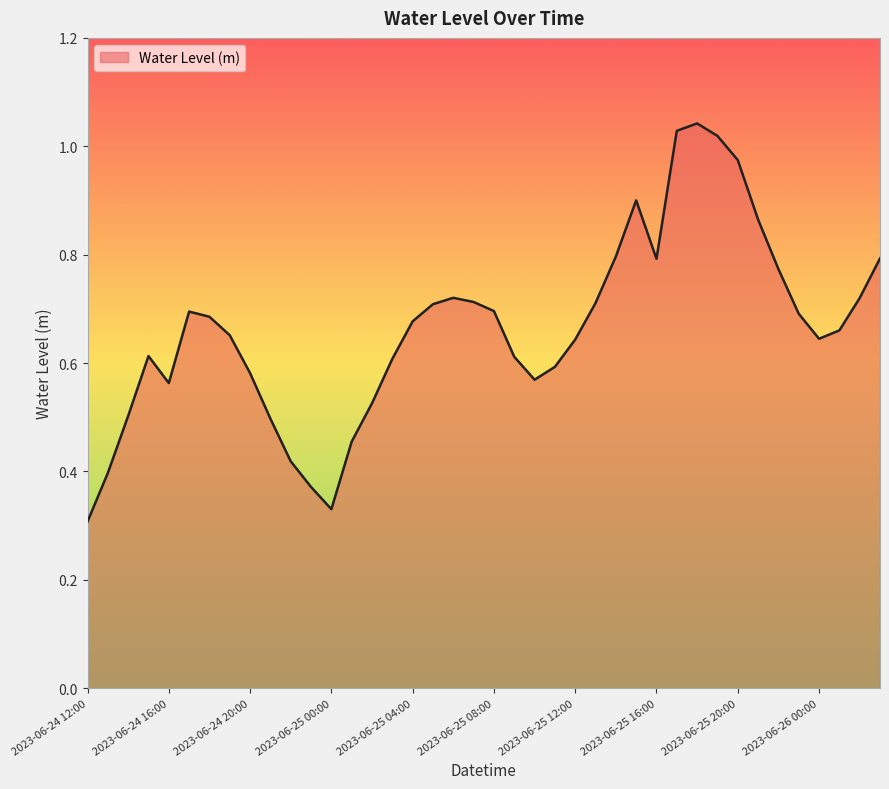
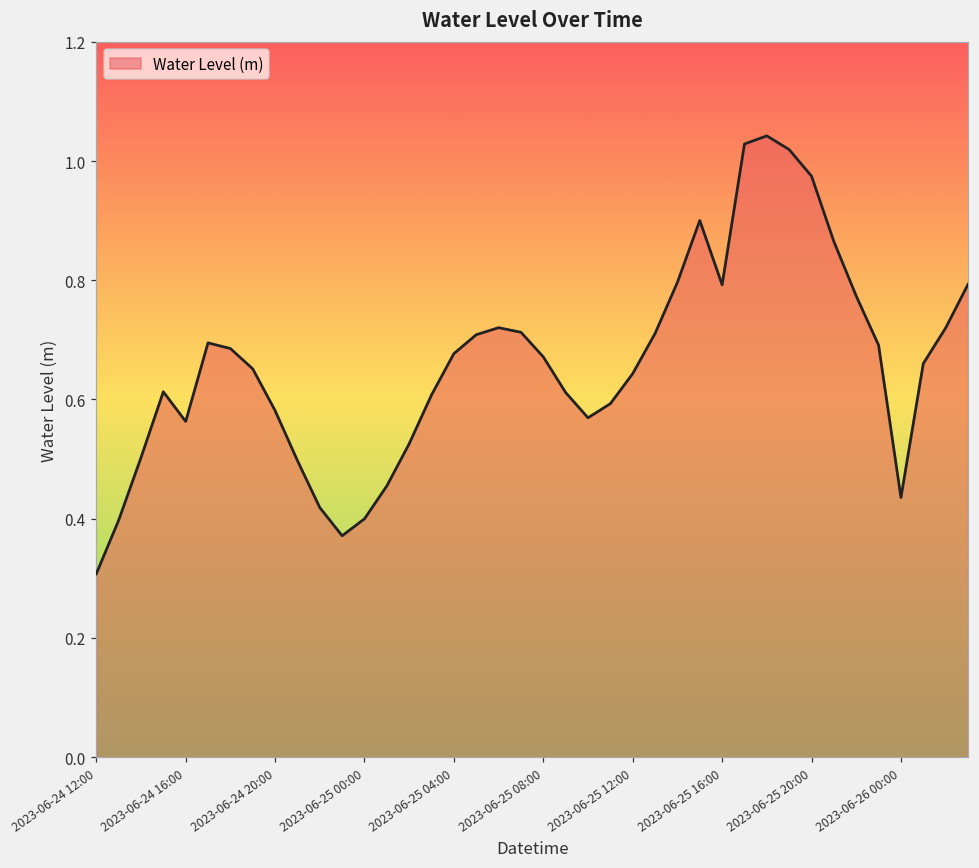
2023-06-25 00:00: 0.33 -> 0.40
2023-06-25 08:00: 0.70 -> 0.67
2023-06-26 00:00: 0.64 -> 0.44
